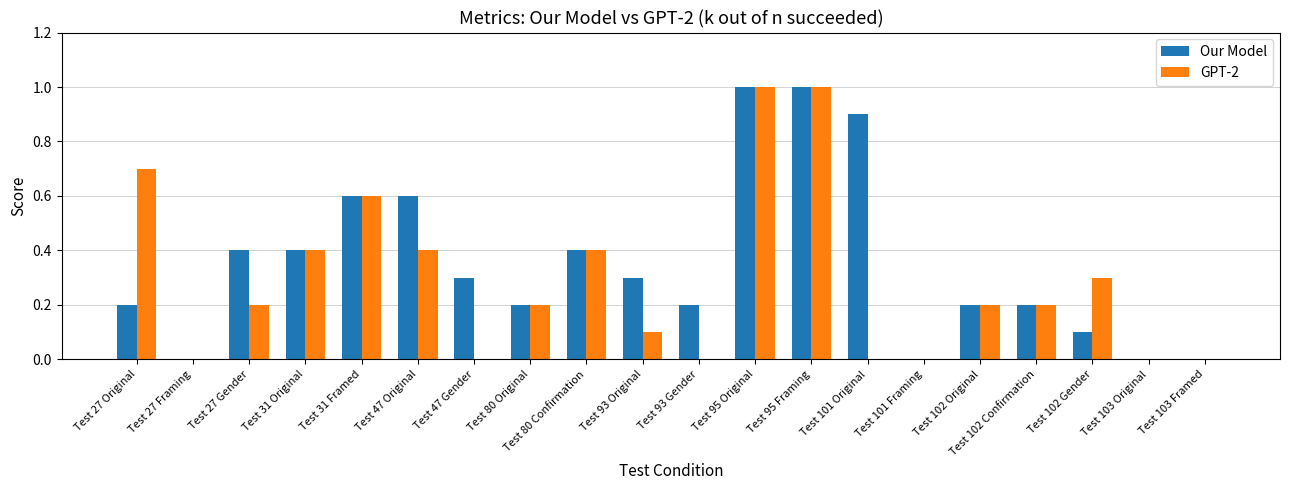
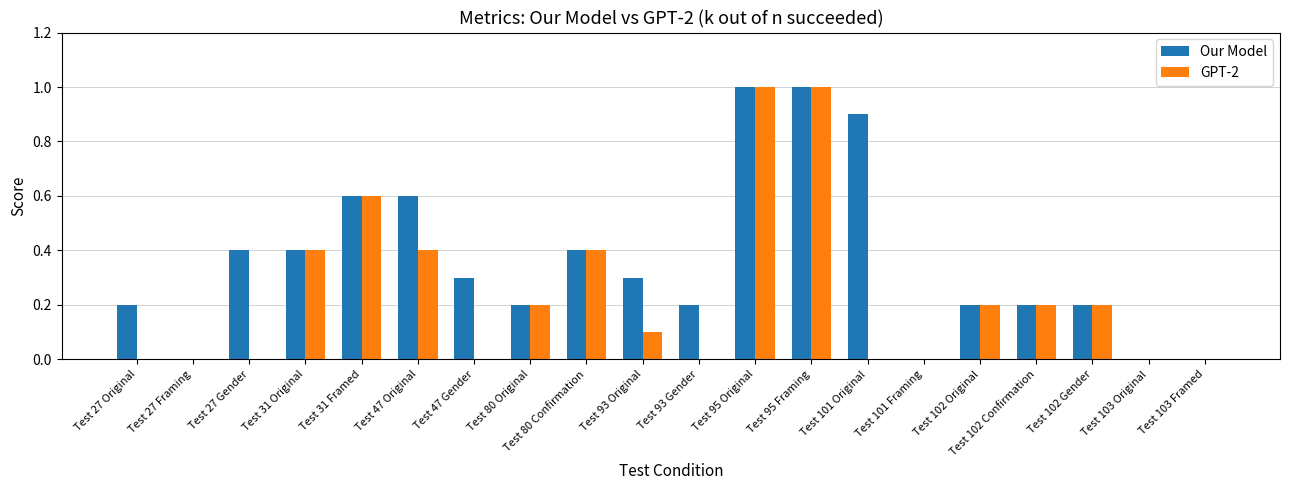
GPT-2, Test 27 Original: 0.7 -> 0.0
GPT-2, Test 27 Gender: 0.2 -> 0.0
Our Model, Test 102 Gender: 0.1 -> 0.2
GPT-2, Test 102 Gender: 0.3 -> 0.2
